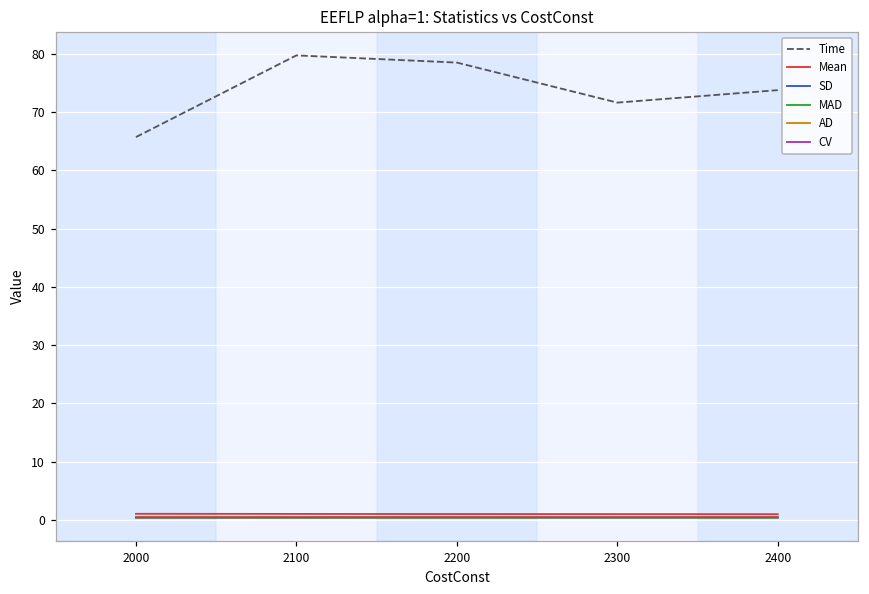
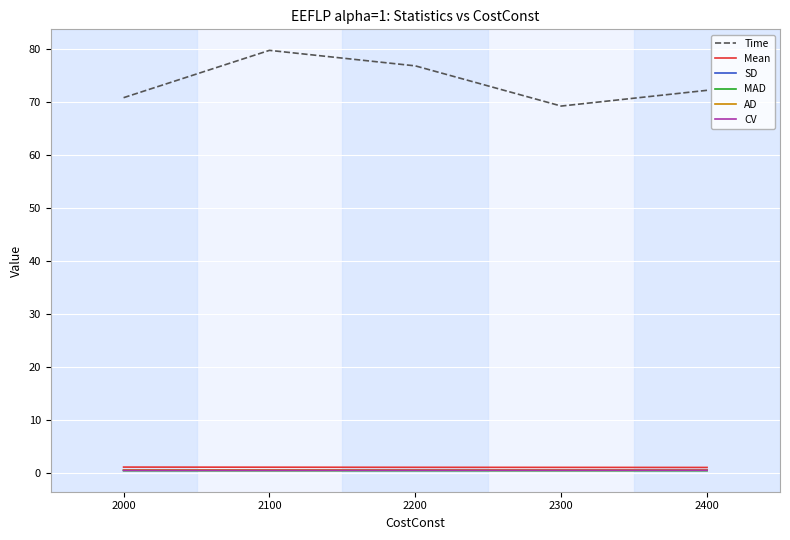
Time, 2000: 66 -> 71
Time, 2200: 78 -> 77
Time, 2300: 72 -> 69
Time, 2400: 74 -> 72
